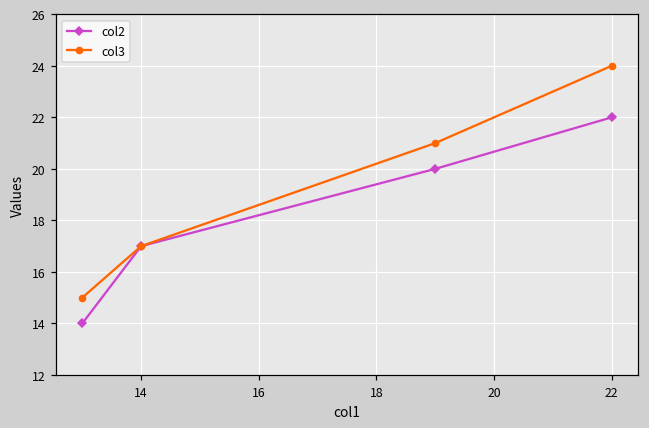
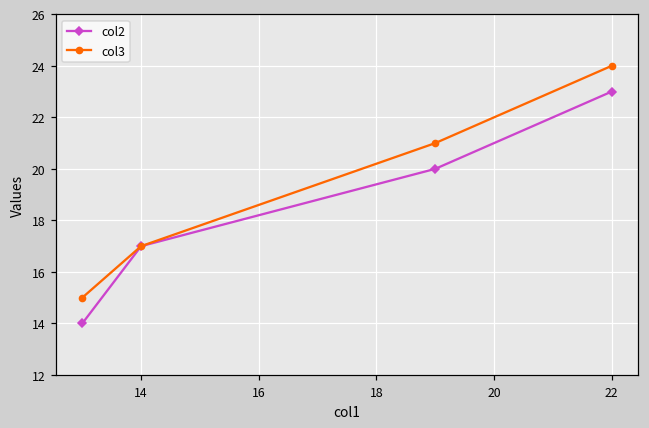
col2, 22: 22 -> 23
